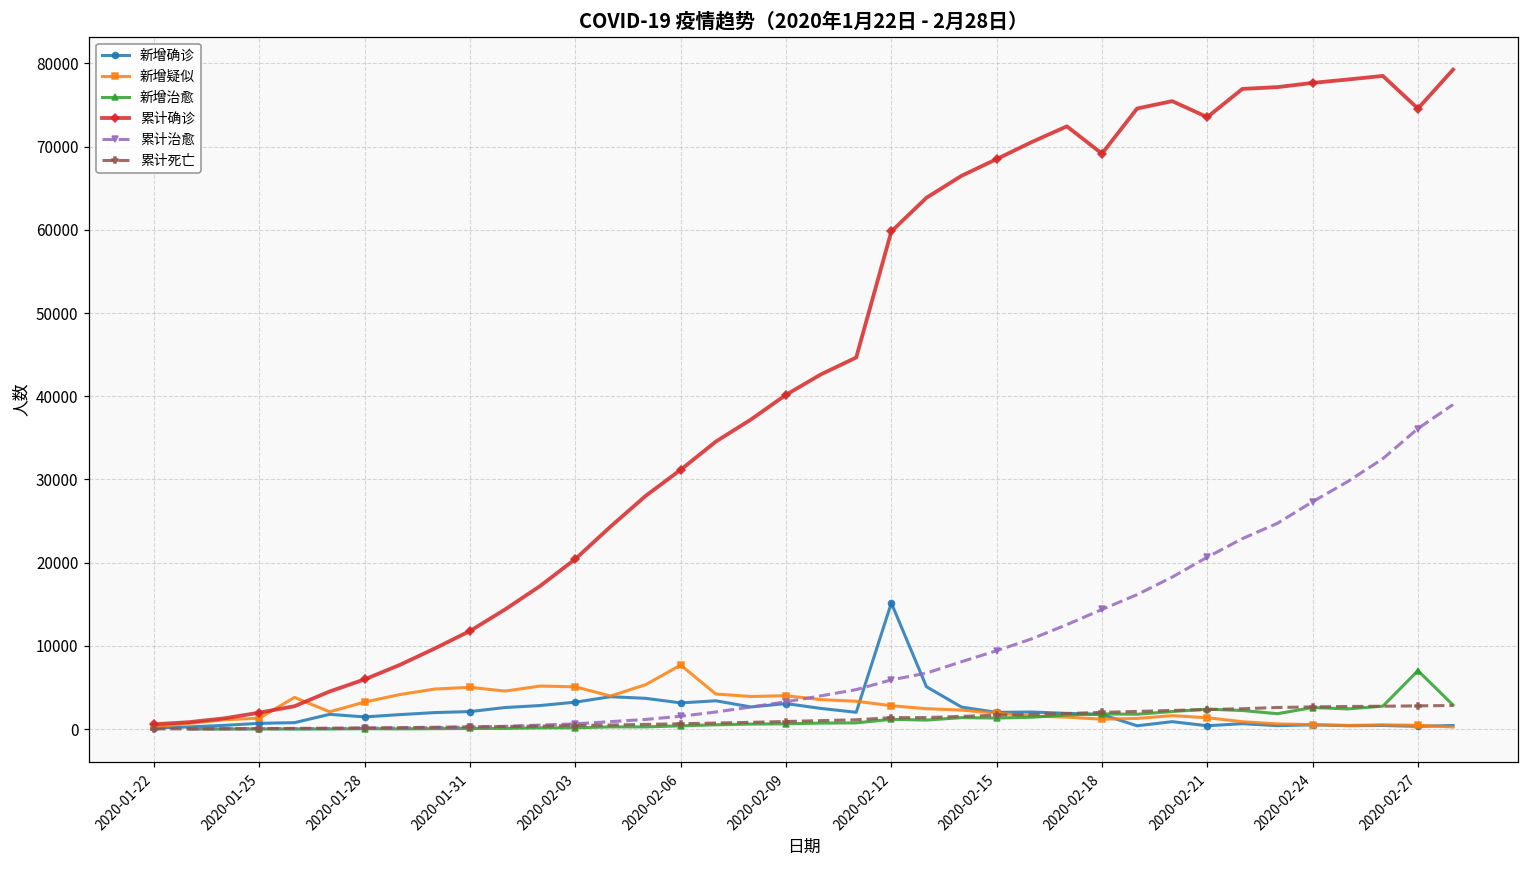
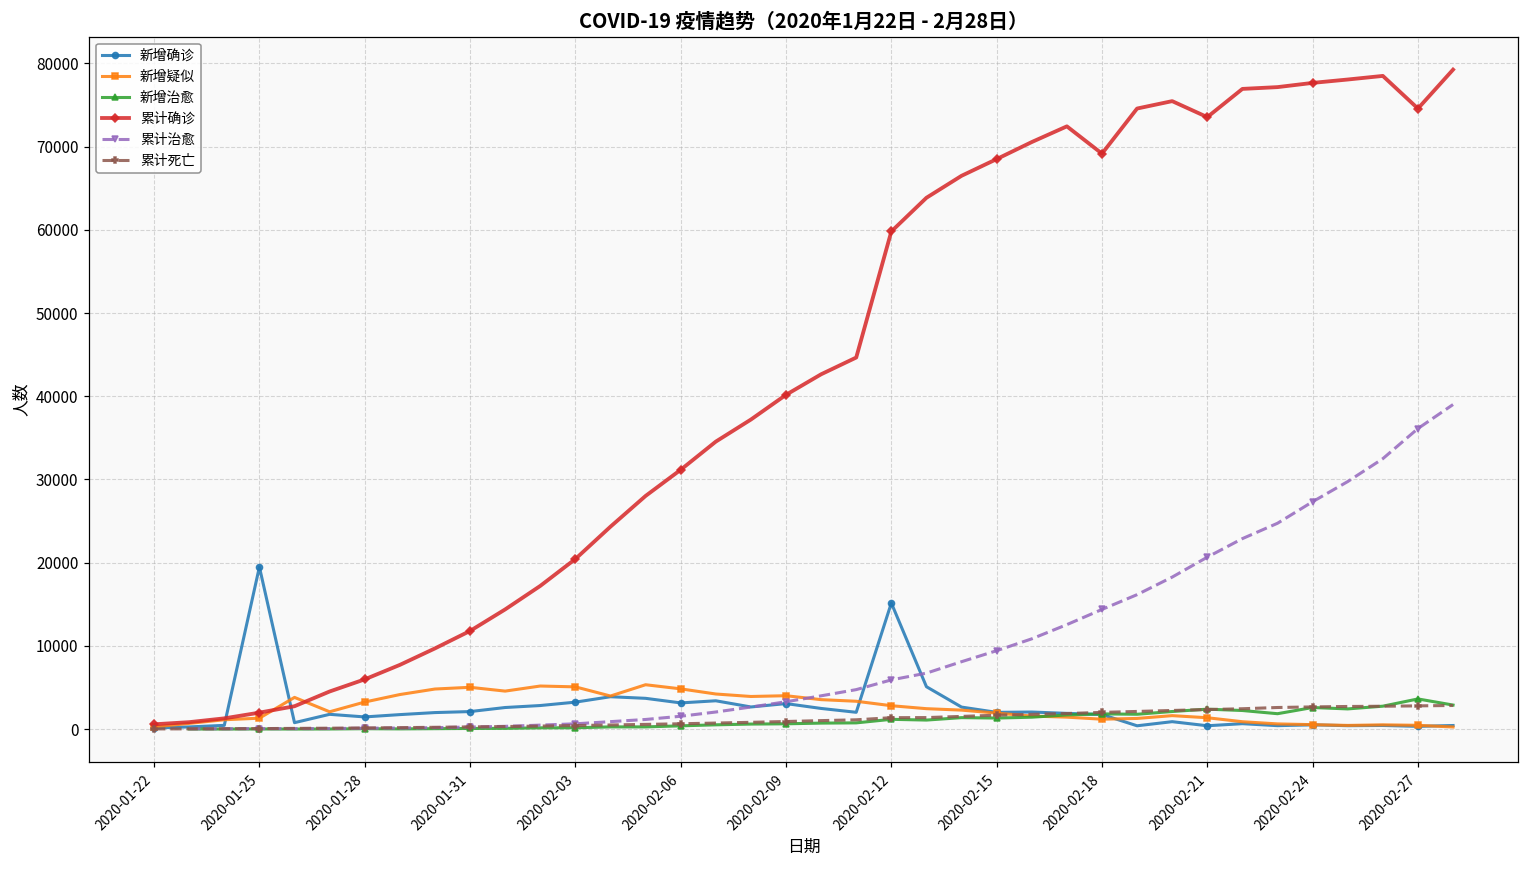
新增确诊, 2020-01-25: 1000 -> 19000
新增疑似, 2020-02-06: 8000 -> 5000
新增治愈, 2020-02-27: 7000 -> 4000
